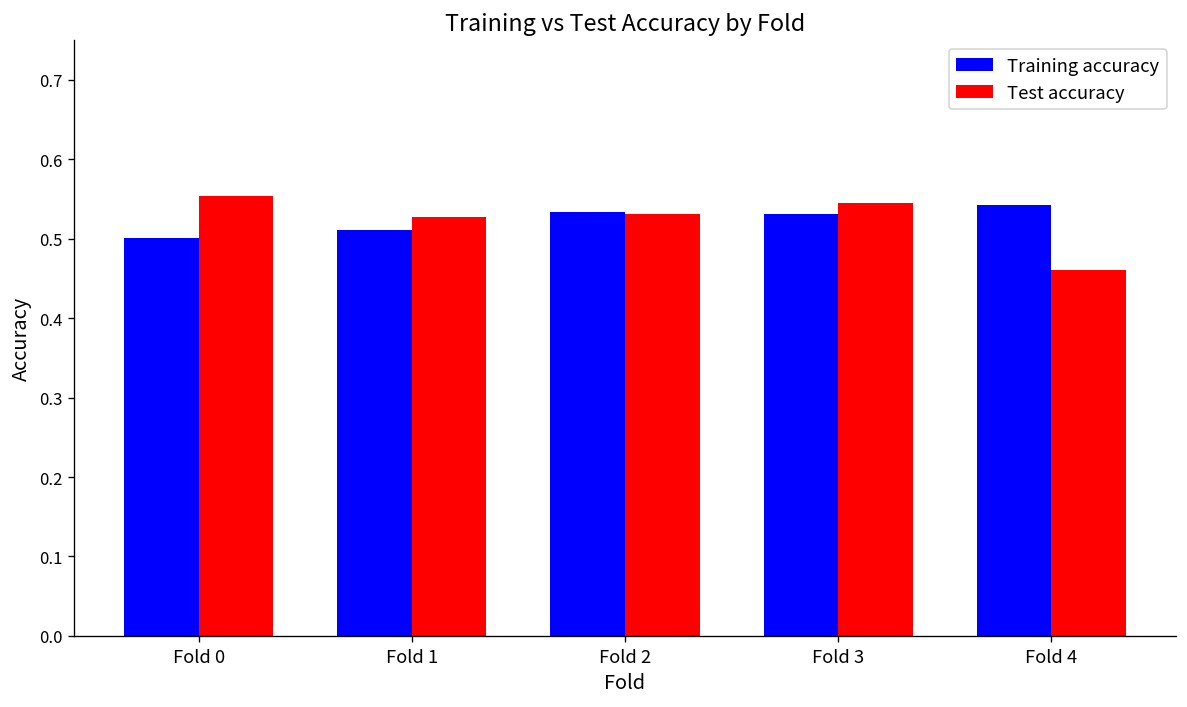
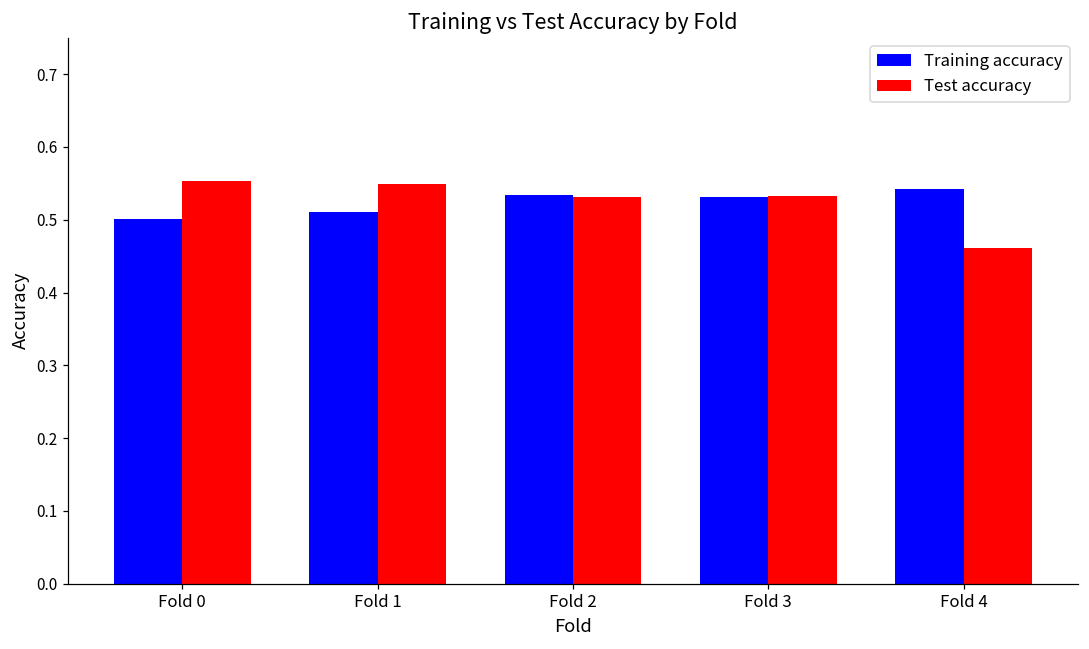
Test accuracy, Fold 1: 0.53 -> 0.55
Test accuracy, Fold 3: 0.55 -> 0.53
